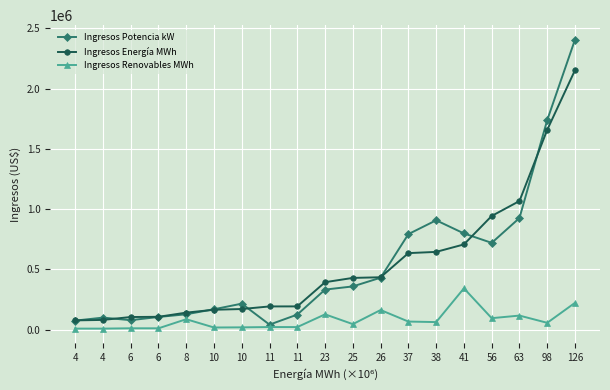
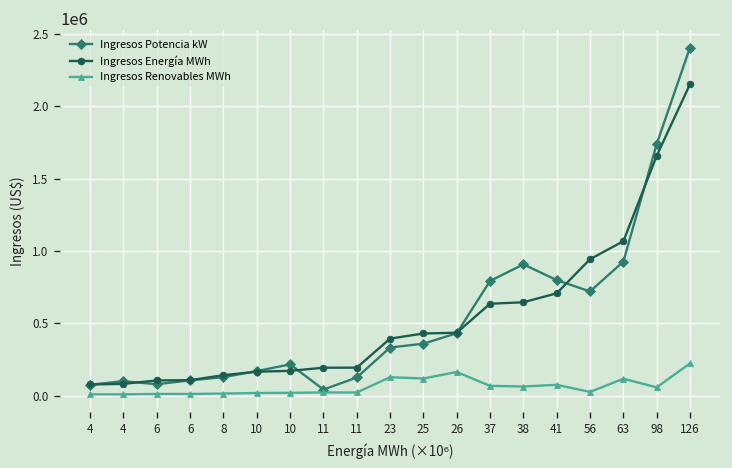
Ingresos Renovables MWh, 8: 90000 -> 10000
Ingresos Renovables MWh, 25: 50000 -> 120000
Ingresos Renovables MWh, 41: 340000 -> 70000
Ingresos Renovables MWh, 56: 100000 -> 20000
